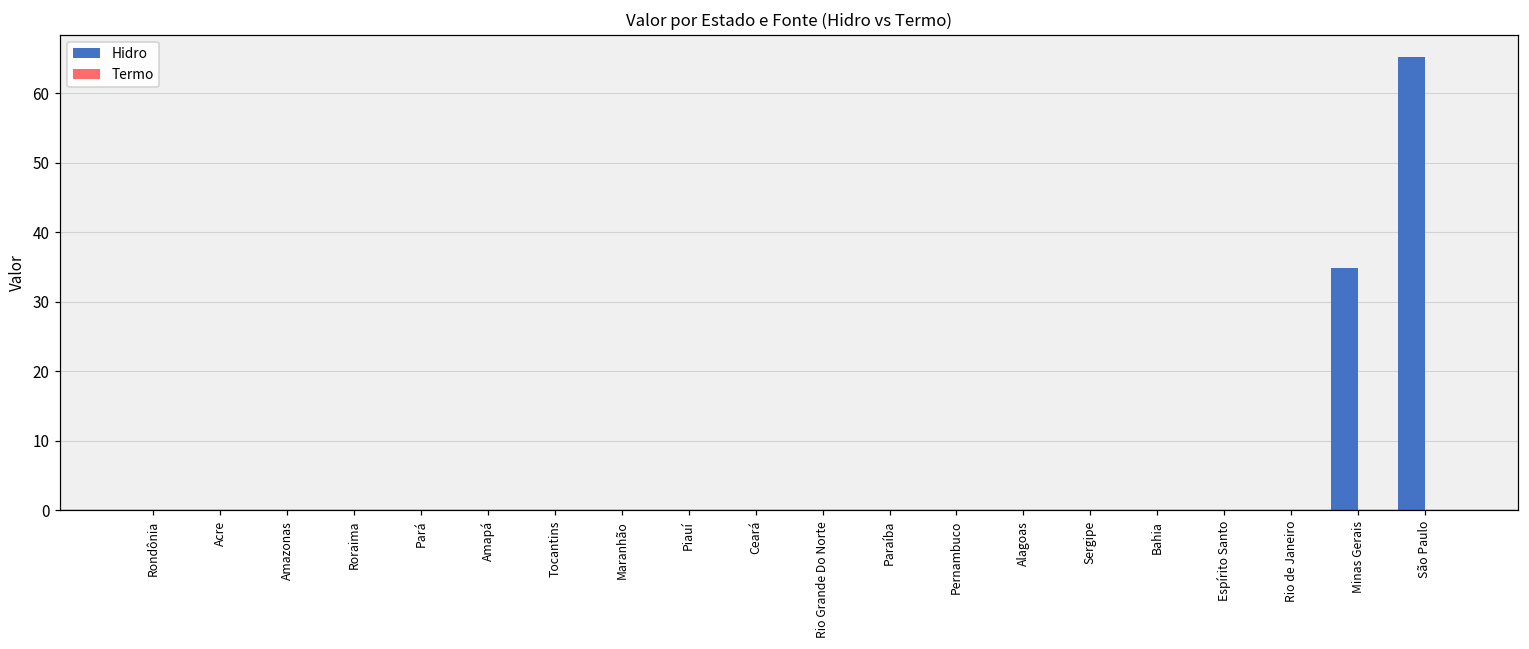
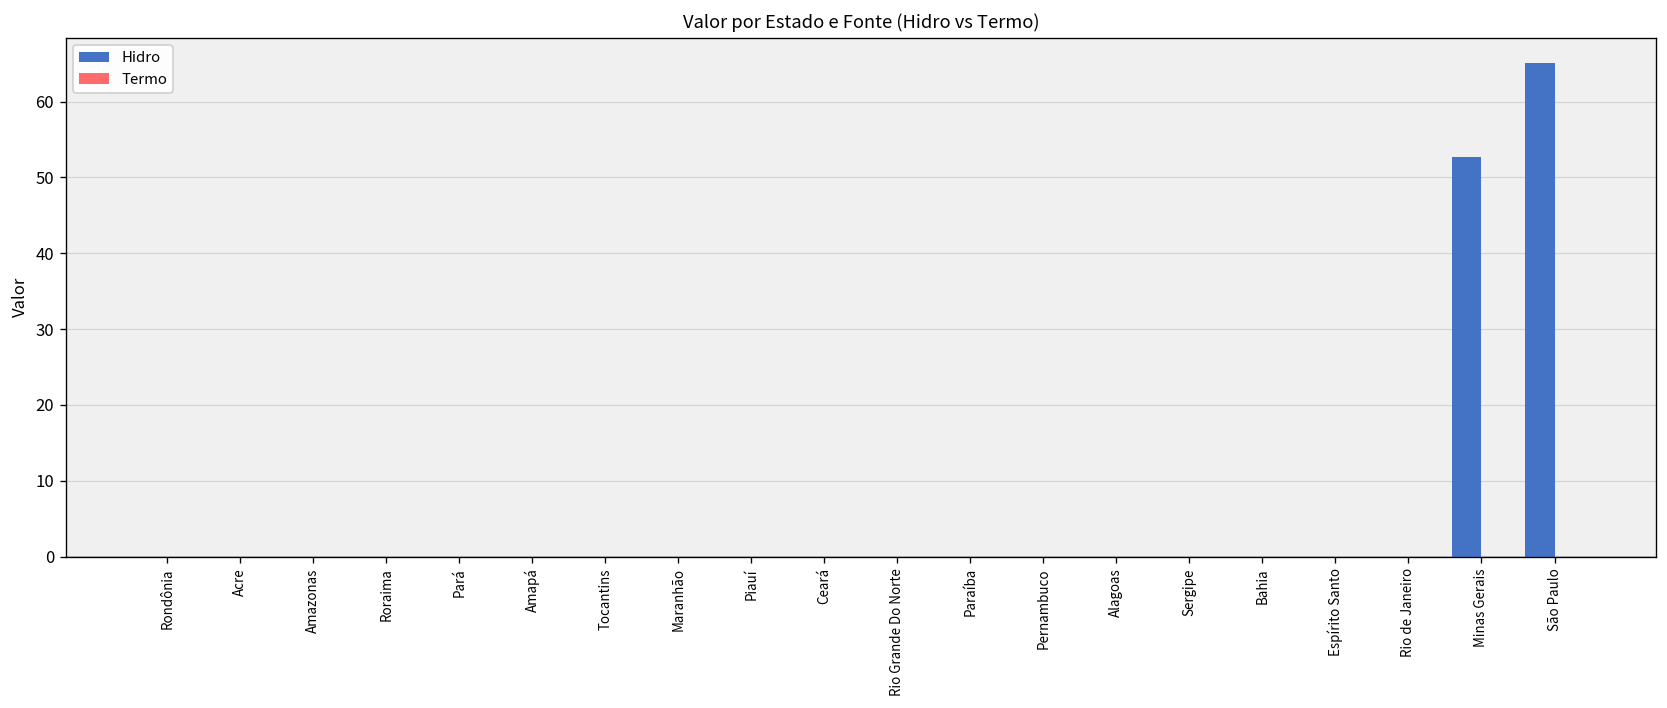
Hidro, Minas Gerais: 35 -> 53
